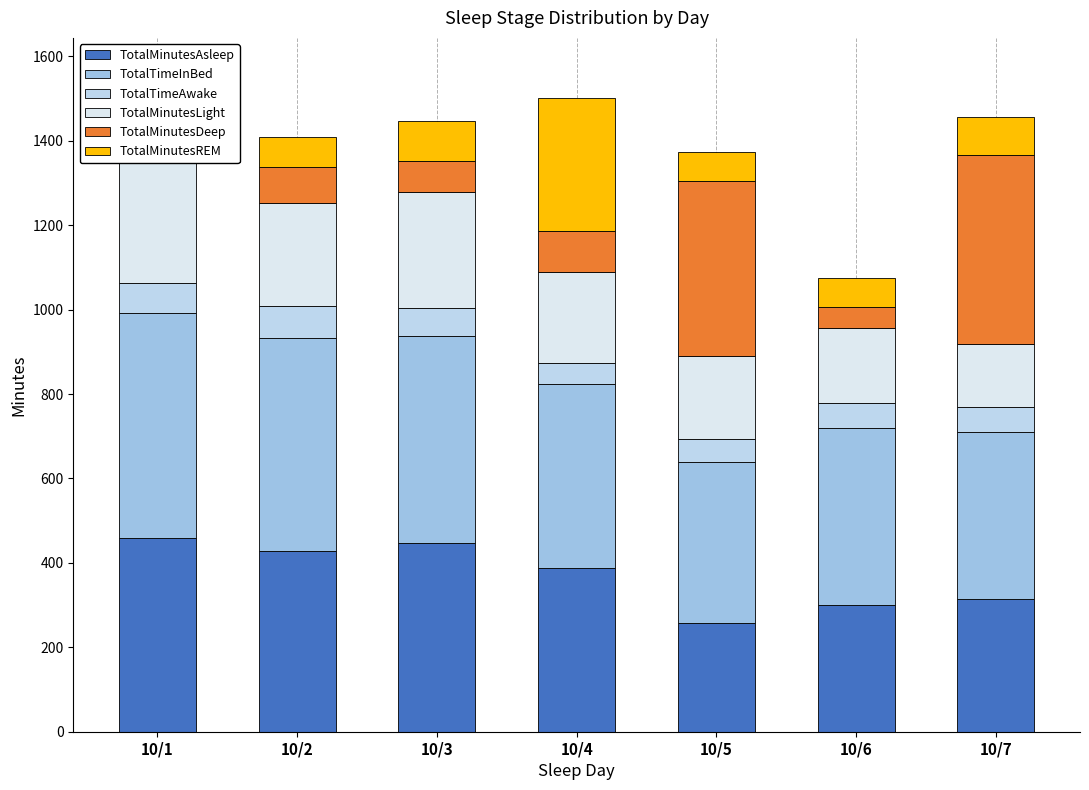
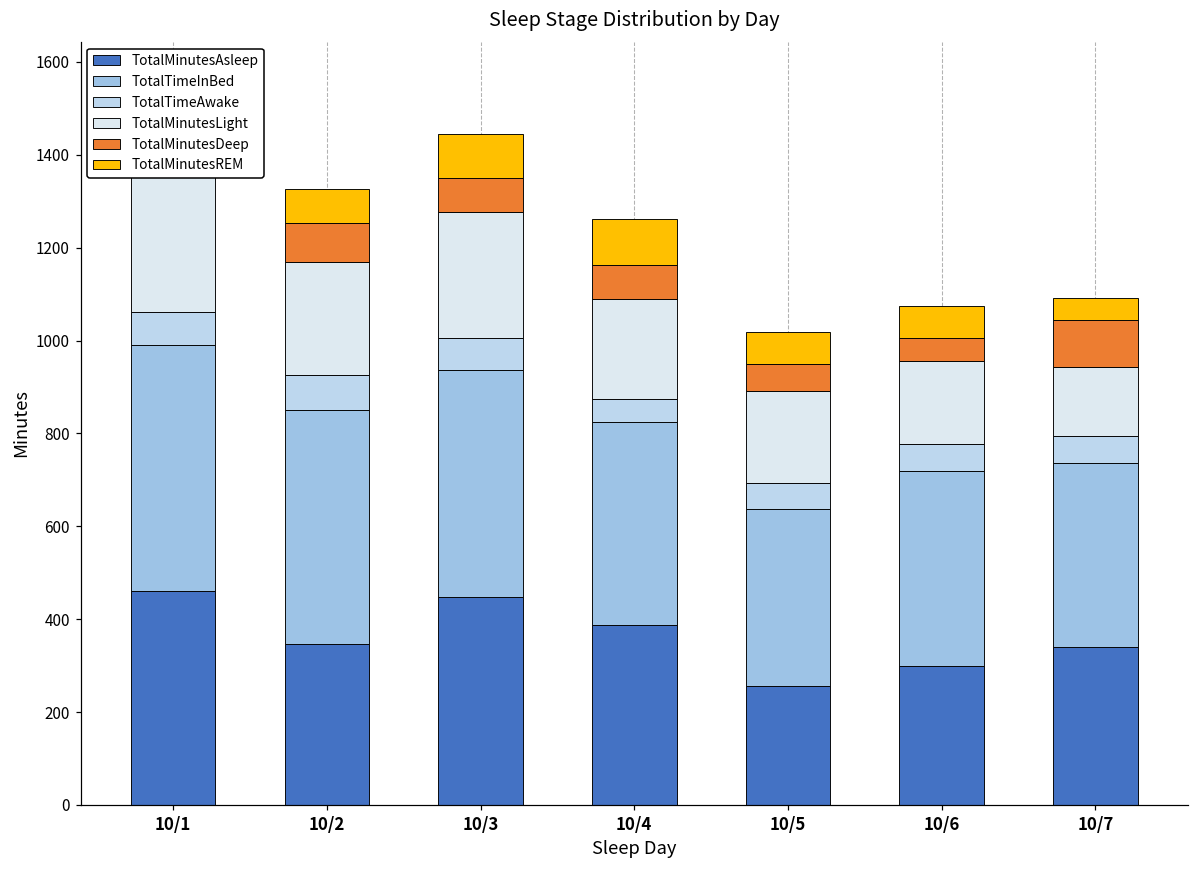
TotalMinutesAsleep, 10/2: 430 -> 350
TotalMinutesDeep, 10/4: 100 -> 70
TotalMinutesREM, 10/4: 320 -> 100
TotalMinutesDeep, 10/5: 410 -> 60
TotalMinutesAsleep, 10/7: 310 -> 340
TotalMinutesDeep, 10/7: 450 -> 100
TotalMinutesREM, 10/7: 90 -> 50
